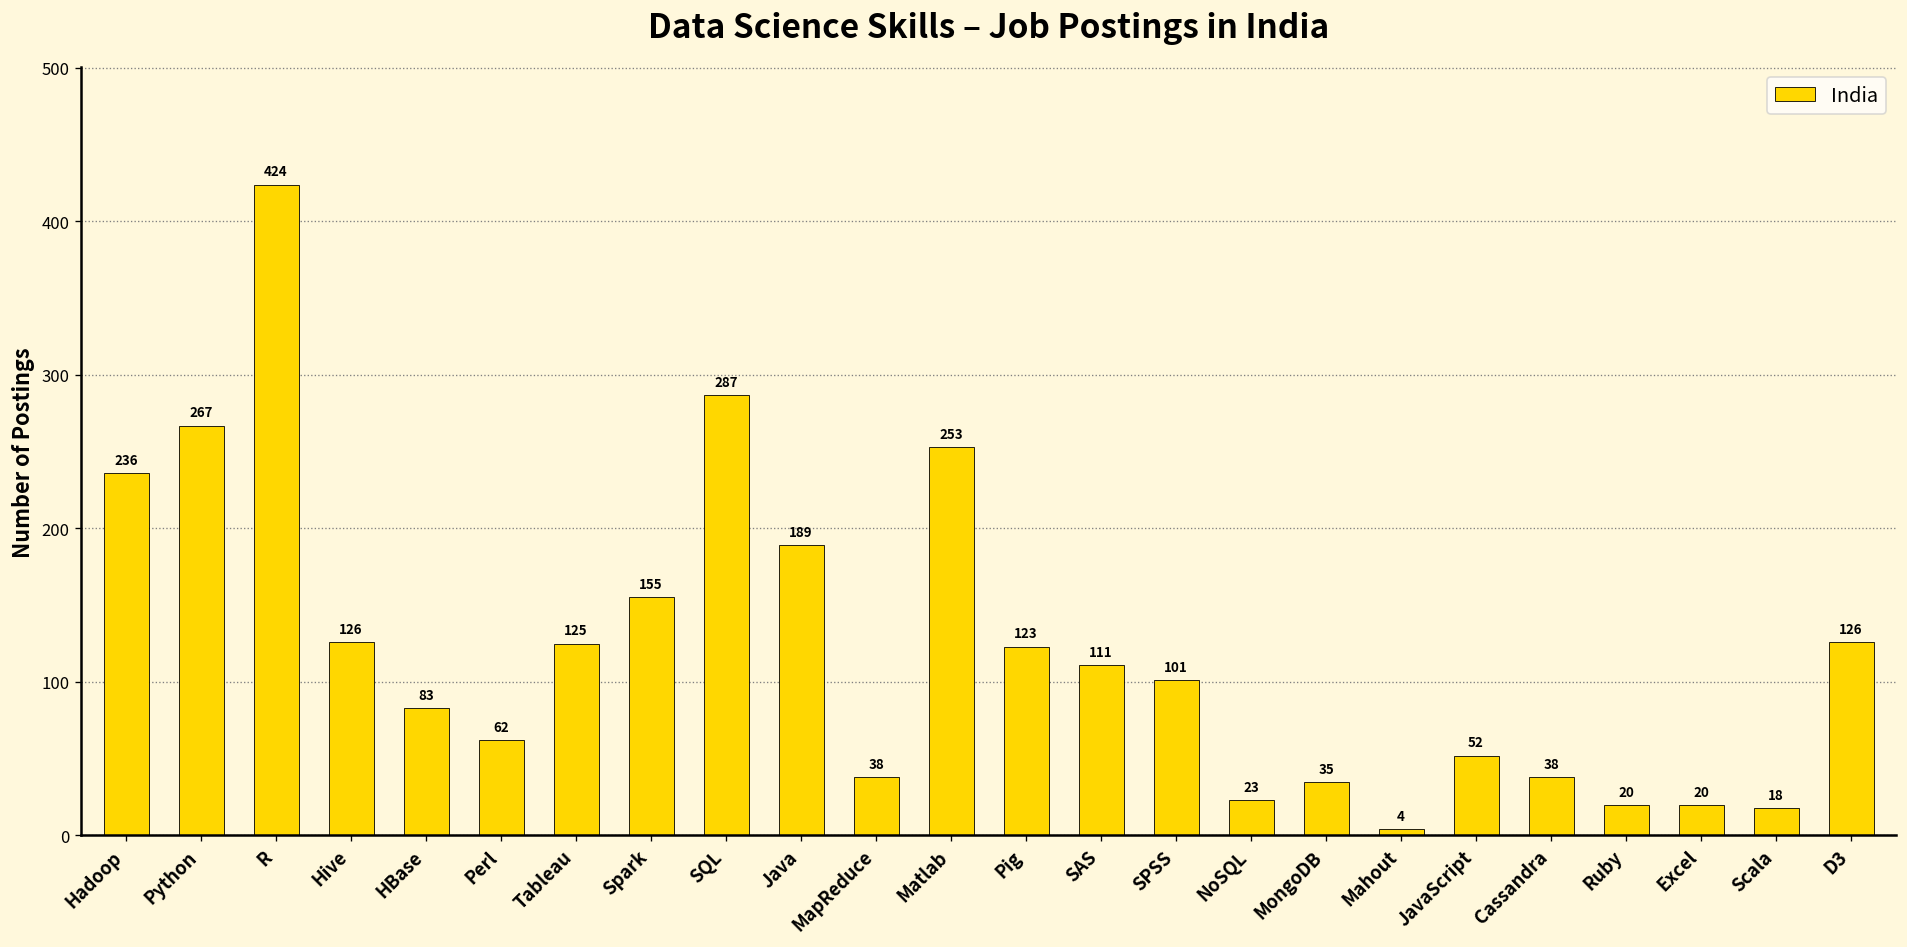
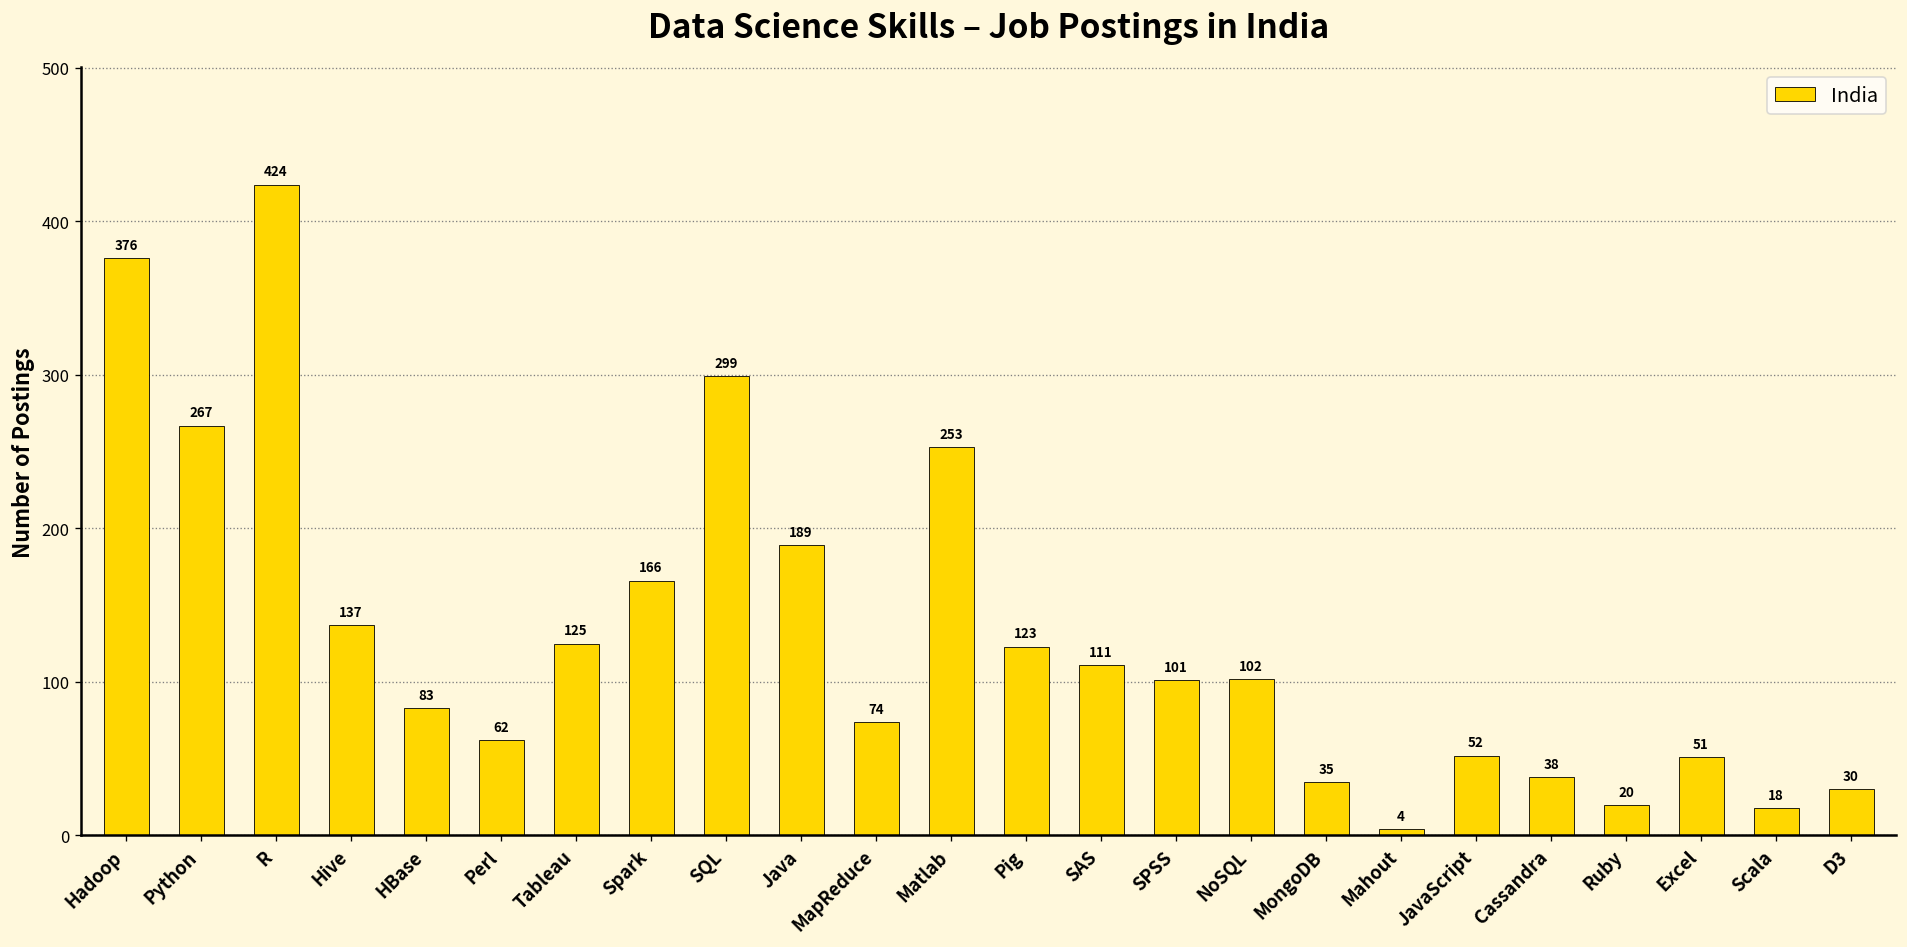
Hadoop: 236 -> 376
Hive: 126 -> 137
Spark: 155 -> 166
SQL: 287 -> 299
MapReduce: 38 -> 74
NoSQL: 23 -> 102
Excel: 20 -> 51
D3: 126 -> 30
